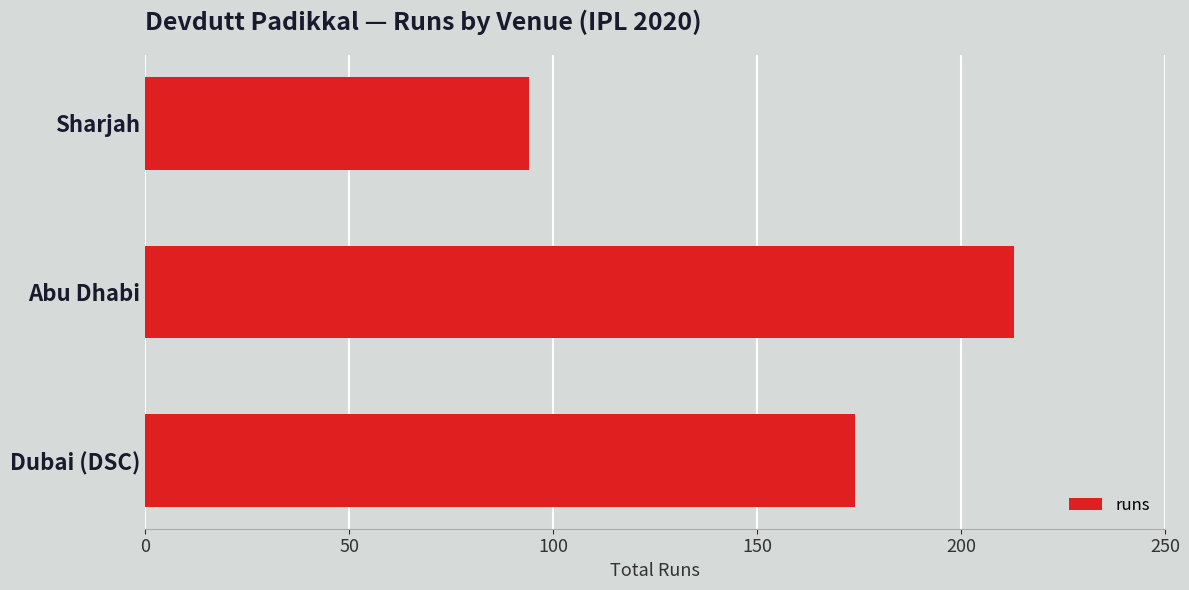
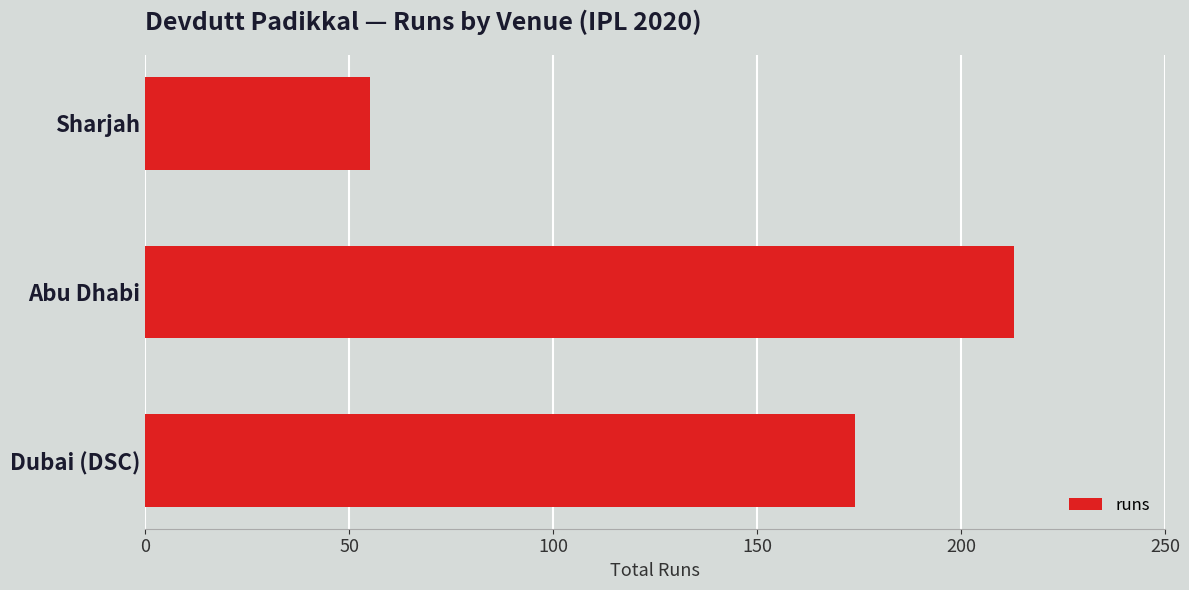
Sharjah: 94 -> 55
